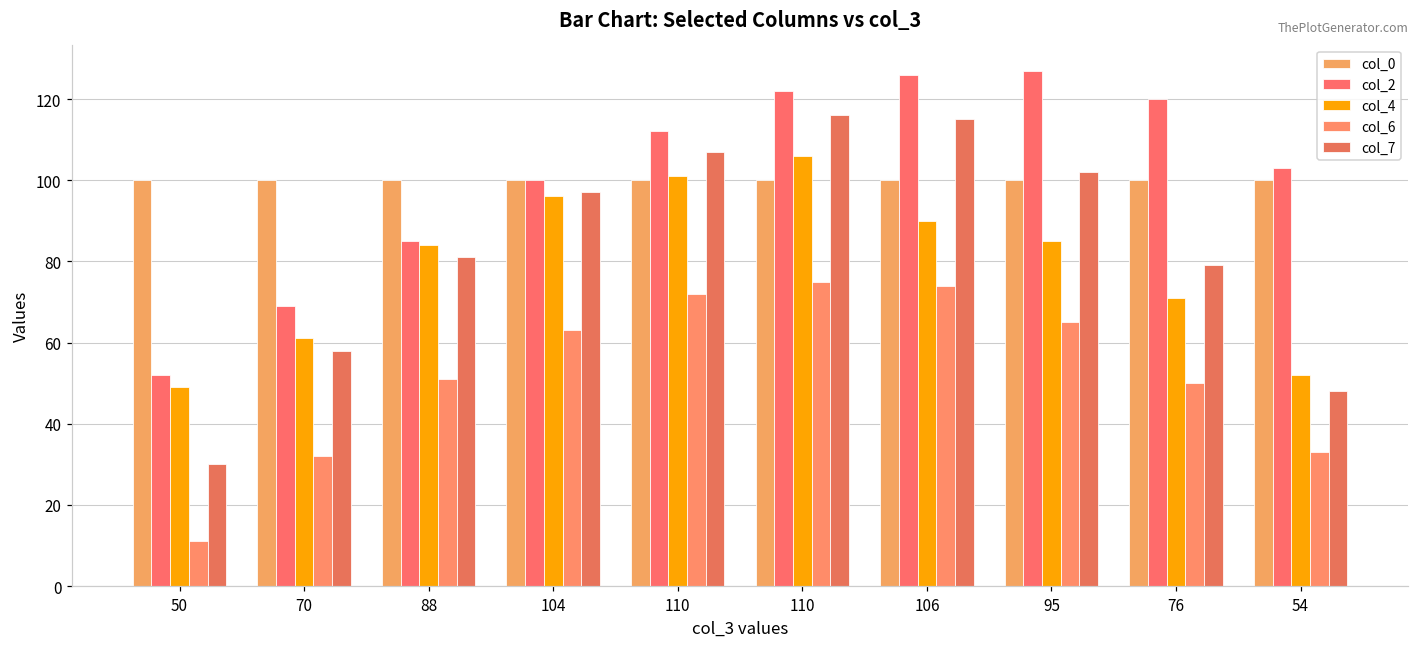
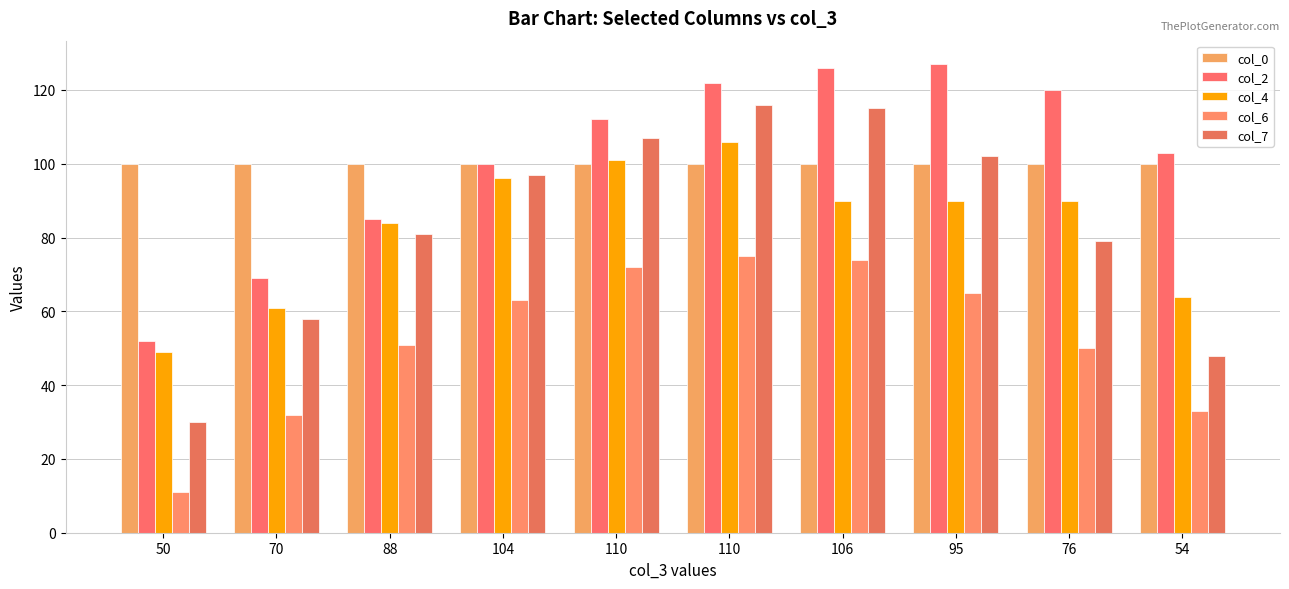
col_4, 95: 85 -> 90
col_4, 76: 71 -> 90
col_4, 54: 52 -> 64
